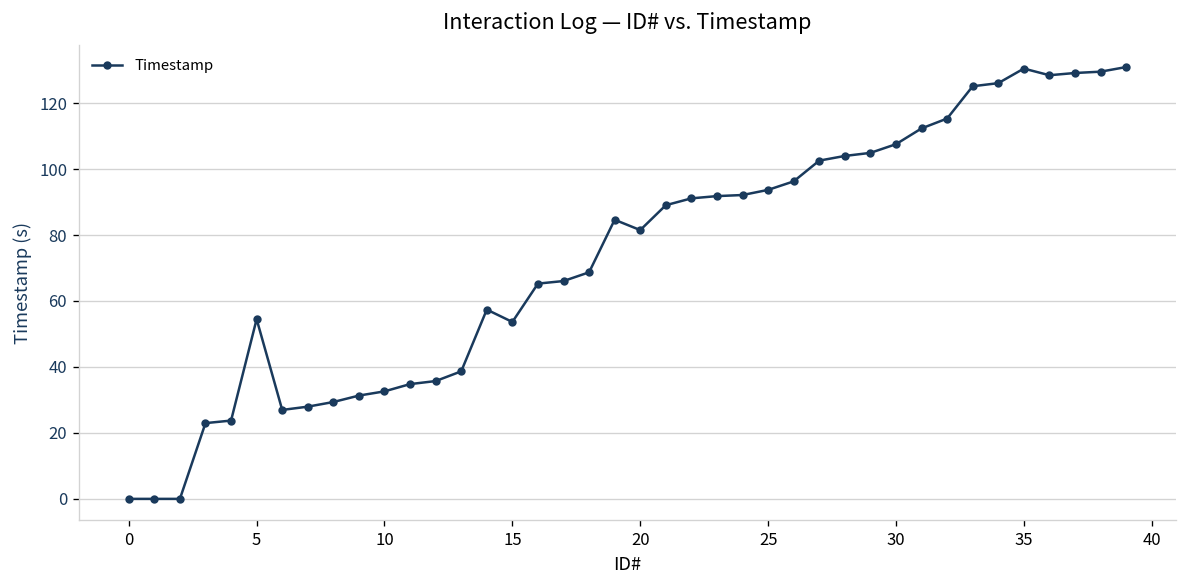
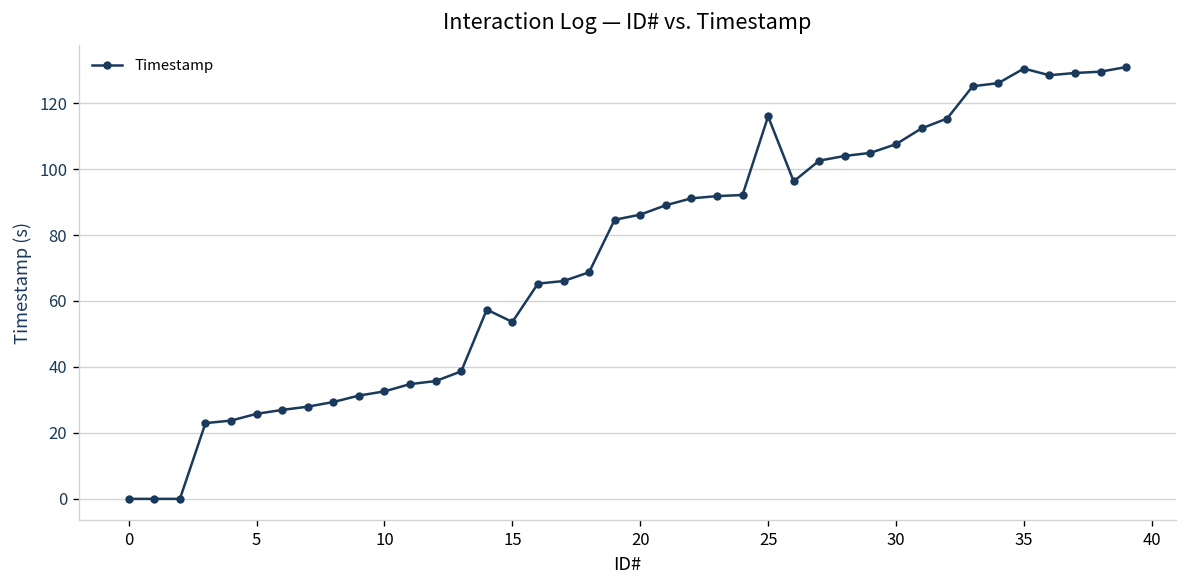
5: 54 -> 26
20: 82 -> 86
25: 94 -> 116
